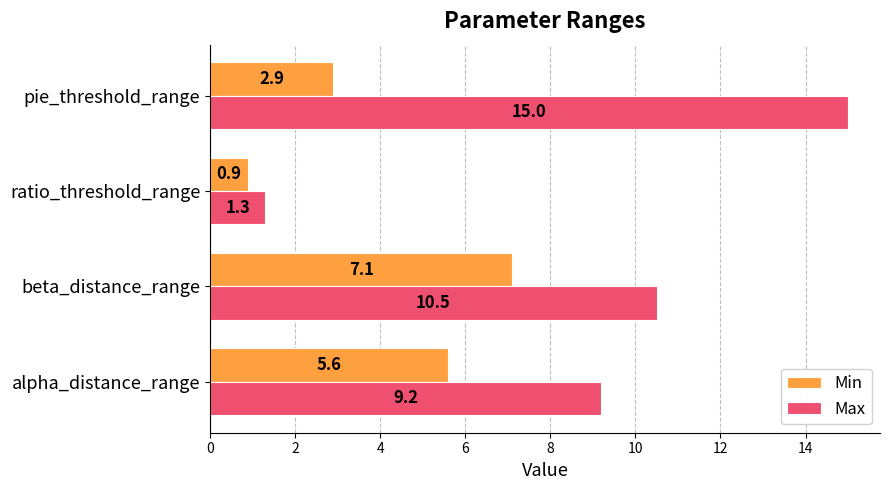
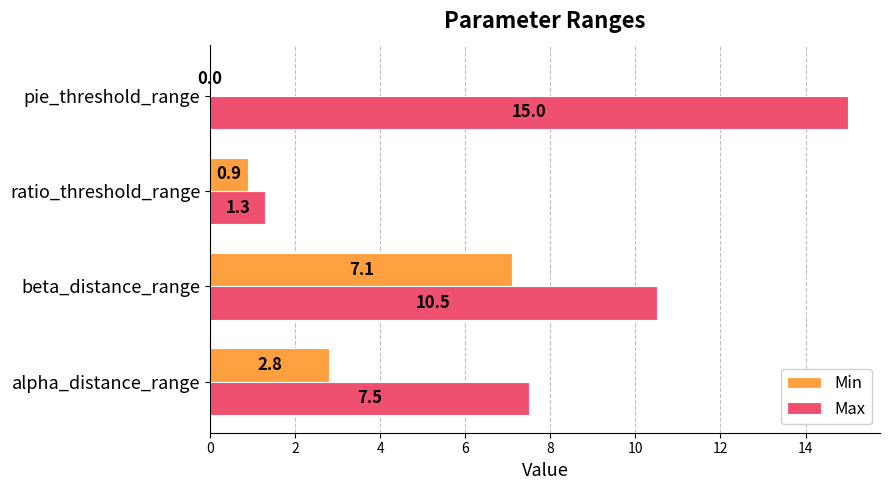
Min, pie_threshold_range: 2.9 -> 0.0
Min, alpha_distance_range: 5.6 -> 2.8
Max, alpha_distance_range: 9.2 -> 7.5
